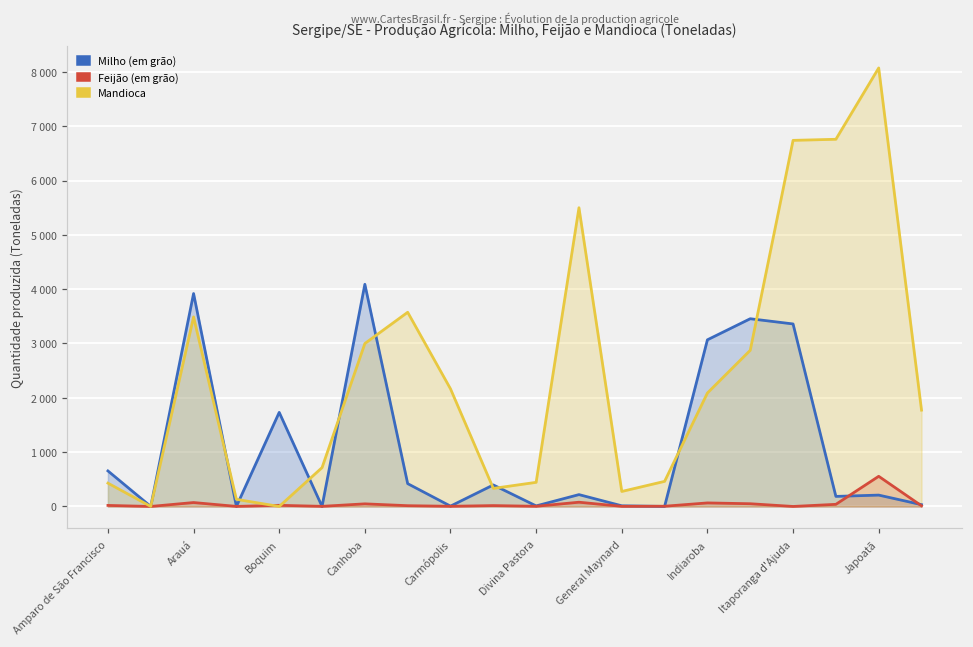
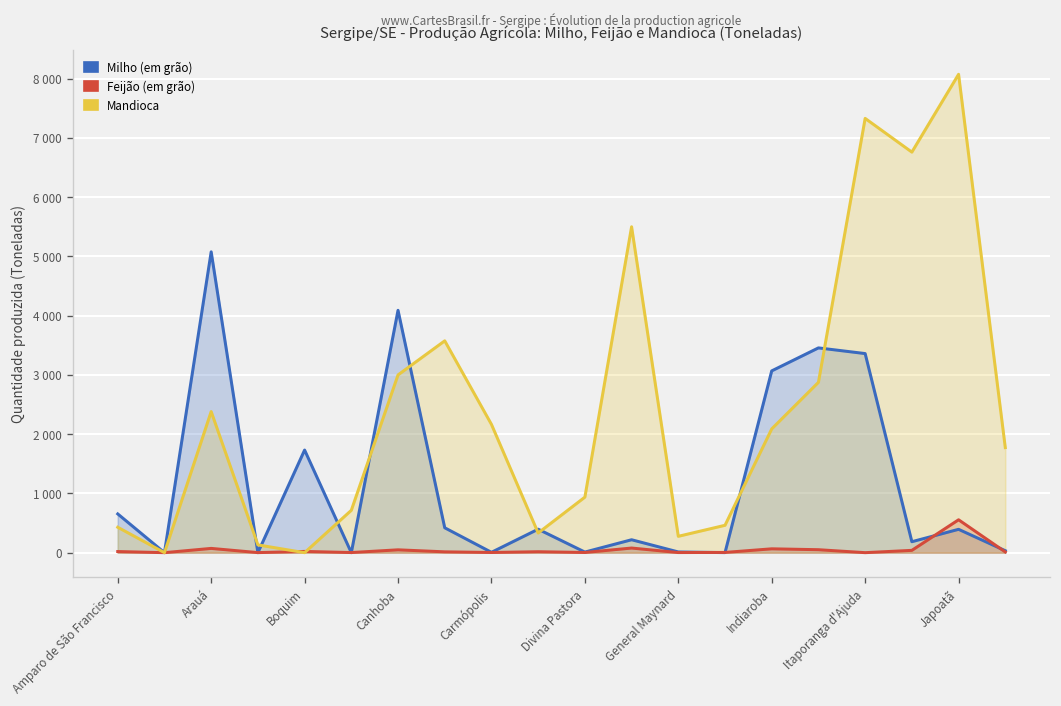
Milho (em grão), Arauá: 3900 -> 5100
Mandioca, Arauá: 3500 -> 2400
Mandioca, Divina Pastora: 400 -> 900
Mandioca, Itaporanga d'Ajuda: 6700 -> 7300
Milho (em grão), Japoatã: 200 -> 400
